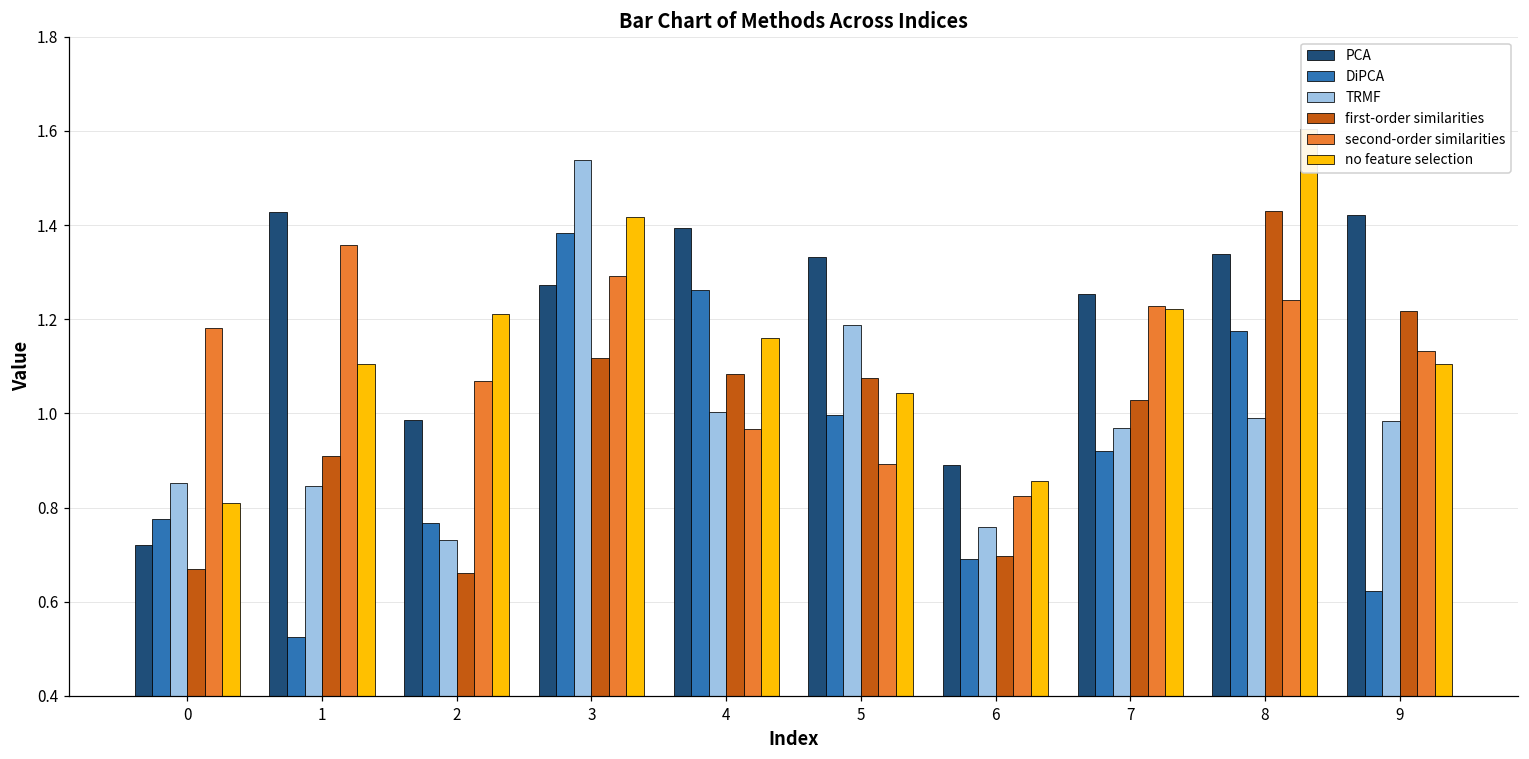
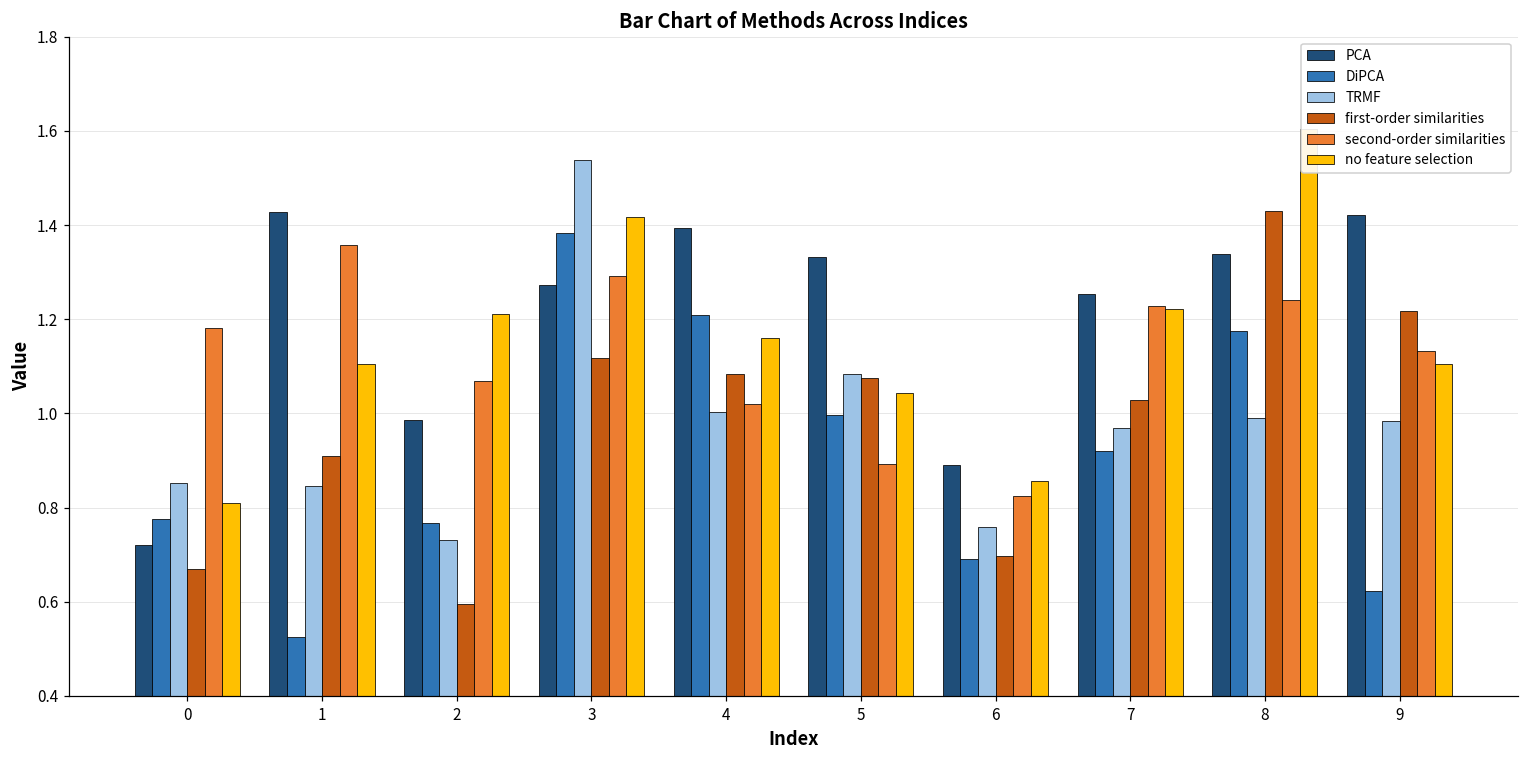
first-order similarities, 2: 0.66 -> 0.60
DiPCA, 4: 1.26 -> 1.21
second-order similarities, 4: 0.97 -> 1.02
TRMF, 5: 1.19 -> 1.08
